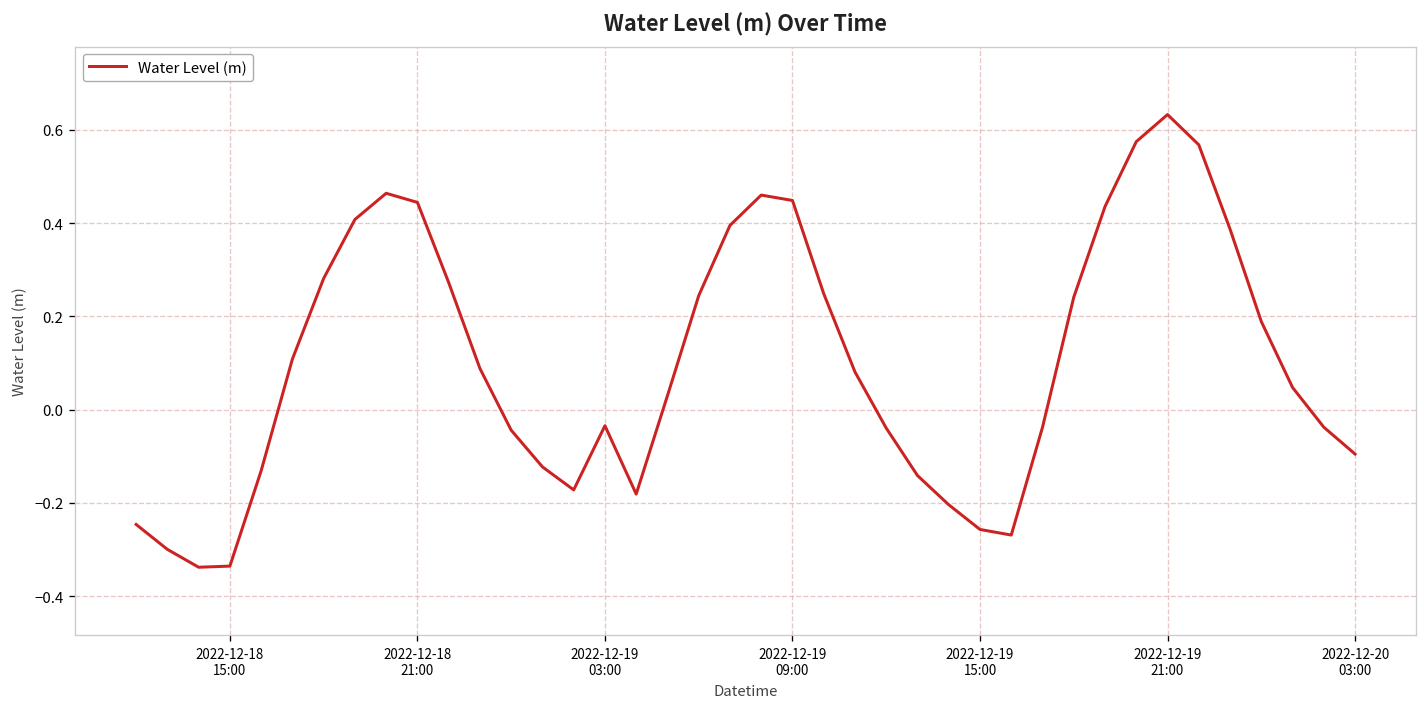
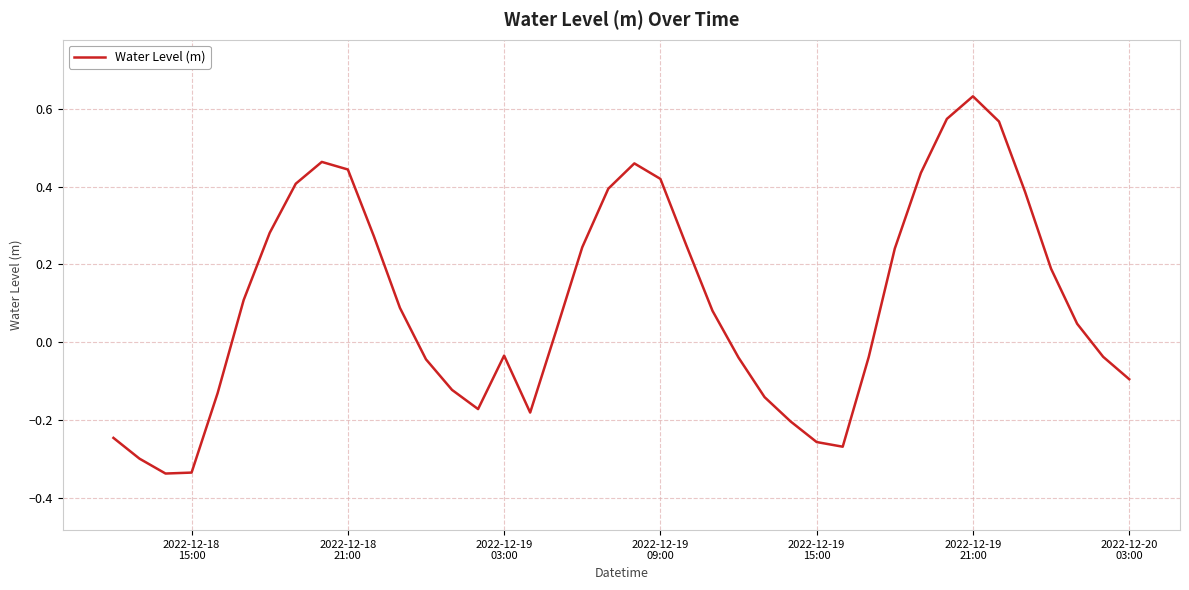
2022-12-19 09:00: 0.45 -> 0.42
